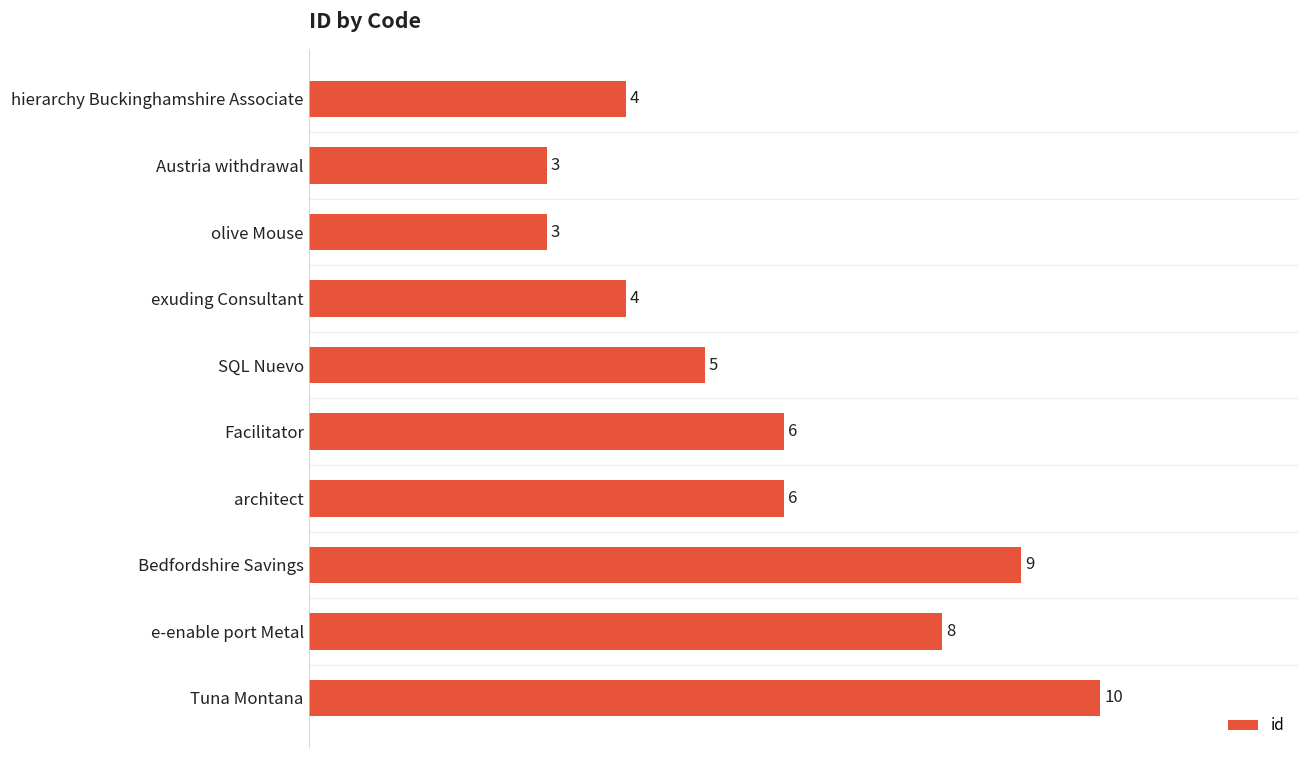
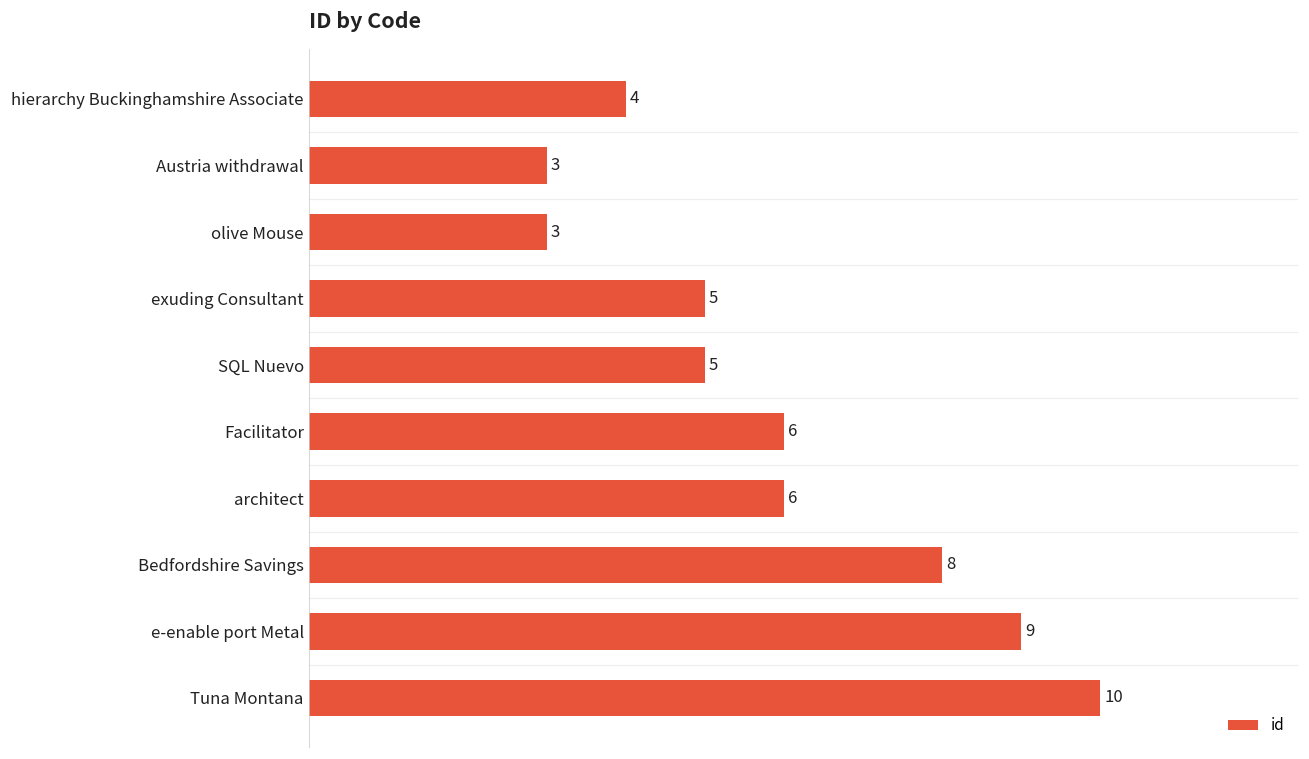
exuding Consultant: 4 -> 5
Bedfordshire Savings: 9 -> 8
e-enable port Metal: 8 -> 9
